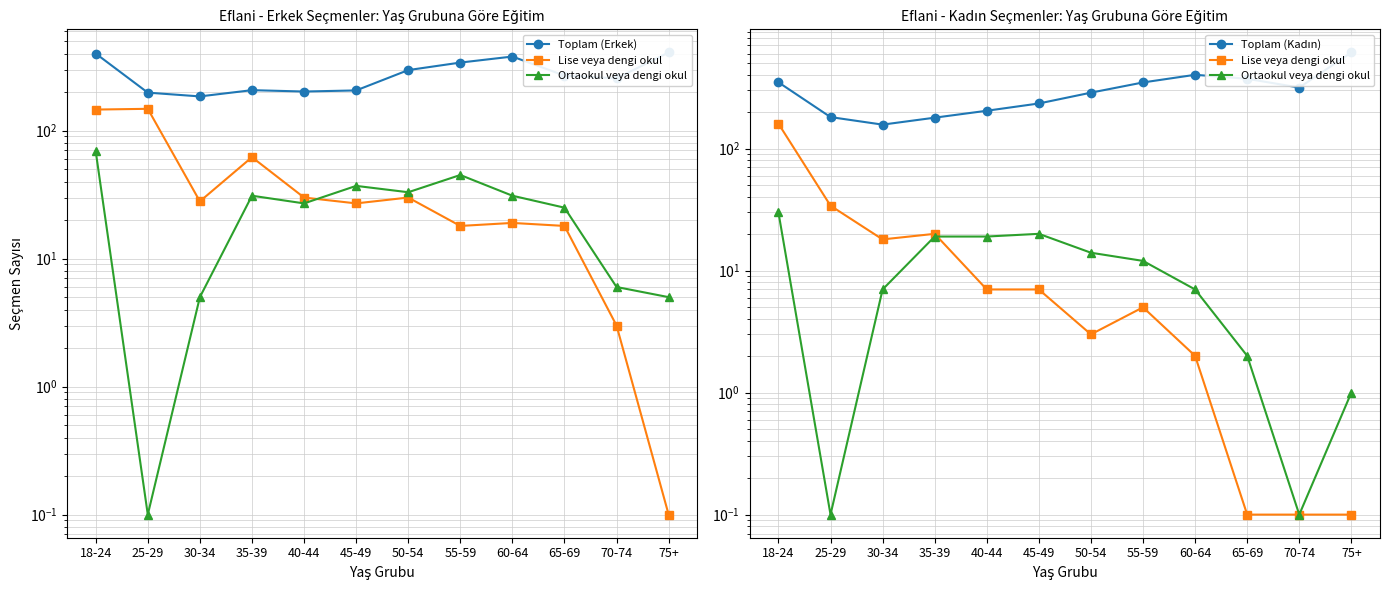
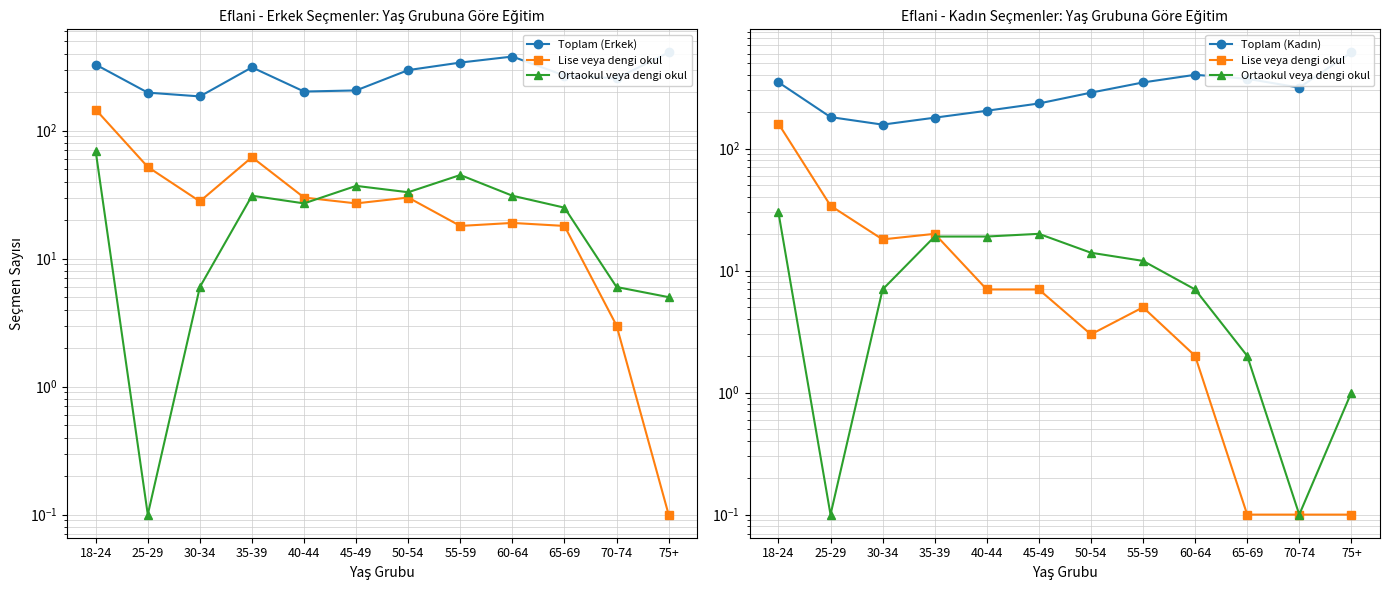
Eflani - Erkek Seçmenler: Yaş Grubuna Göre Eğitim, Toplam (Erkek), 18-24: 400 -> 330
Eflani - Erkek Seçmenler: Yaş Grubuna Göre Eğitim, Lise veya dengi okul, 25-29: 150 -> 52
Eflani - Erkek Seçmenler: Yaş Grubuna Göre Eğitim, Ortaokul veya dengi okul, 30-34: 5 -> 6
Eflani - Erkek Seçmenler: Yaş Grubuna Göre Eğitim, Toplam (Erkek), 35-39: 210 -> 310
